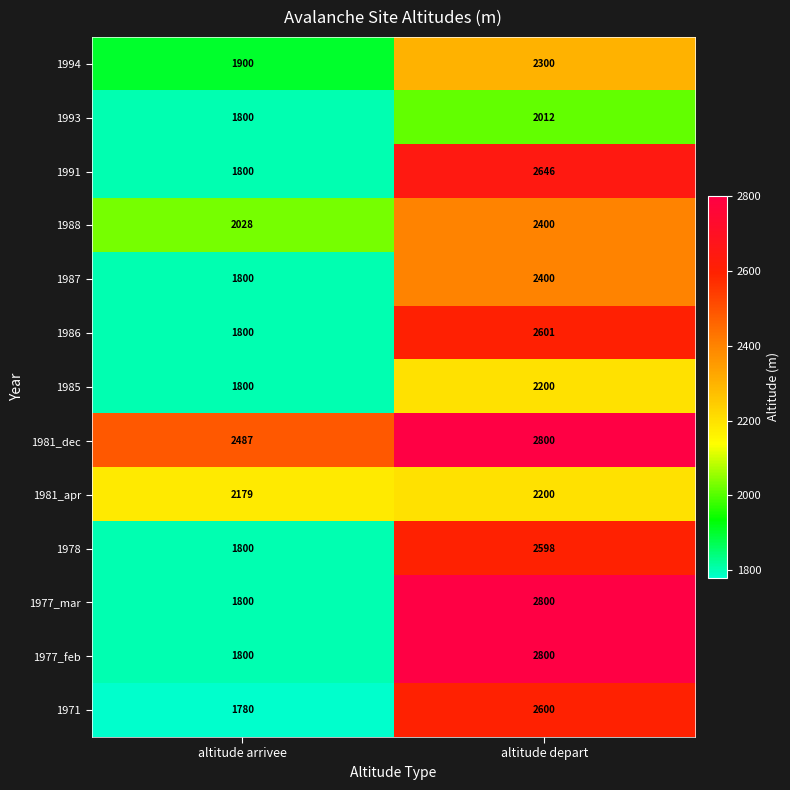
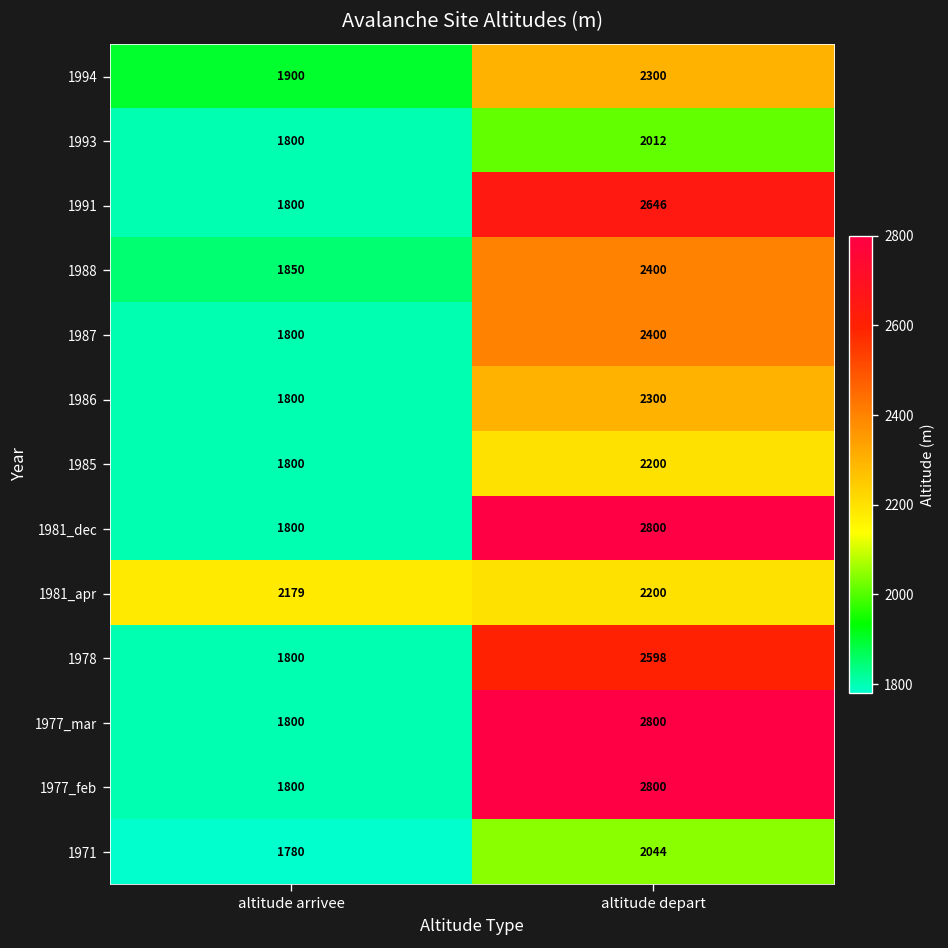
1988, altitude arrivee: 2028 -> 1850
1986, altitude depart: 2601 -> 2300
1981_dec, altitude arrivee: 2487 -> 1800
1971, altitude depart: 2600 -> 2044
